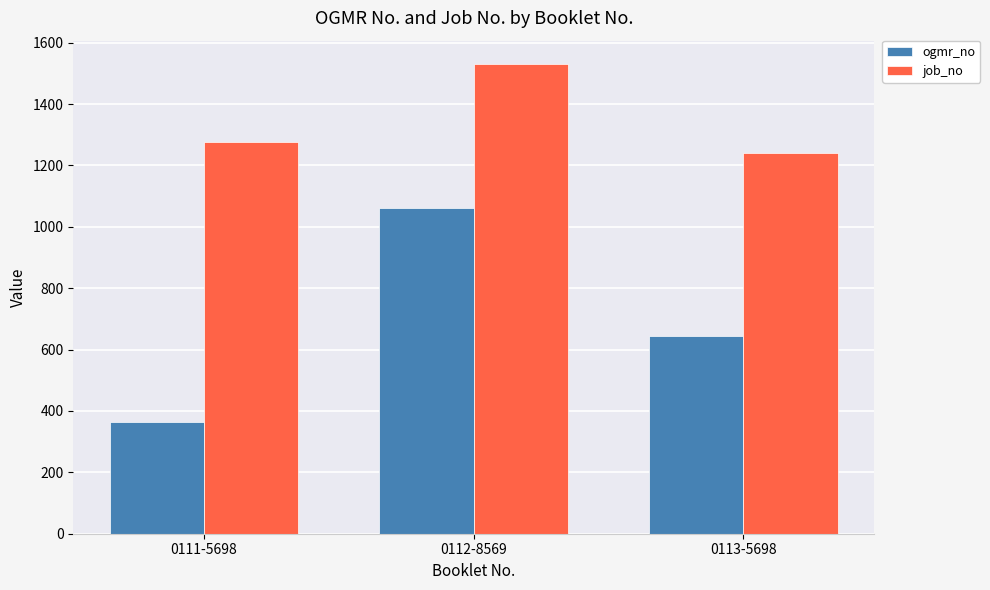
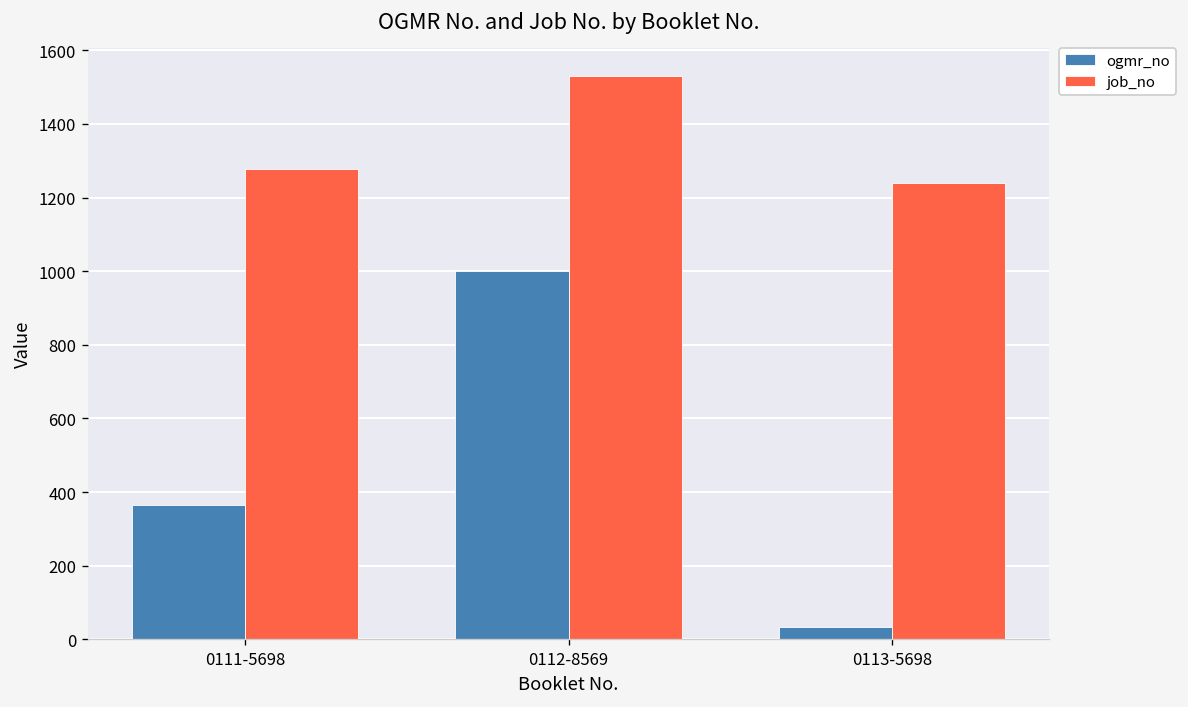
ogmr_no, 0112-8569: 1060 -> 1000
ogmr_no, 0113-5698: 650 -> 30
